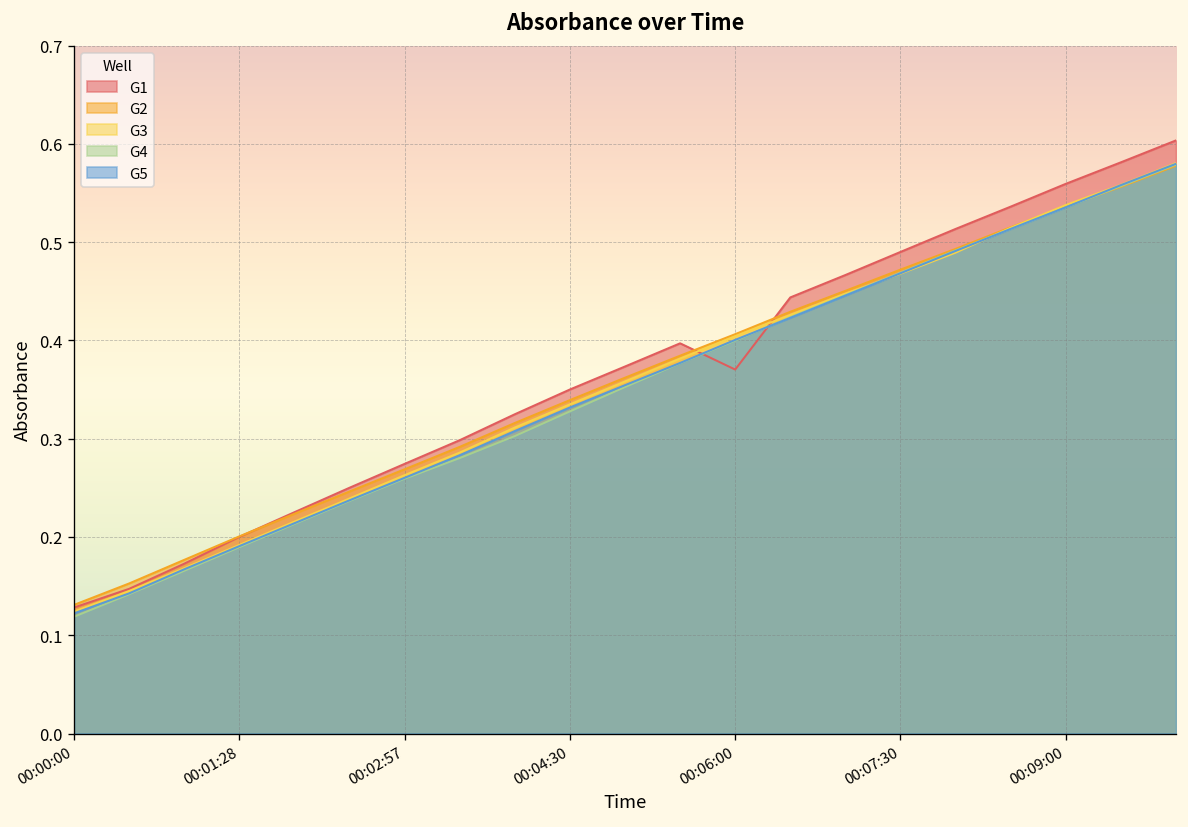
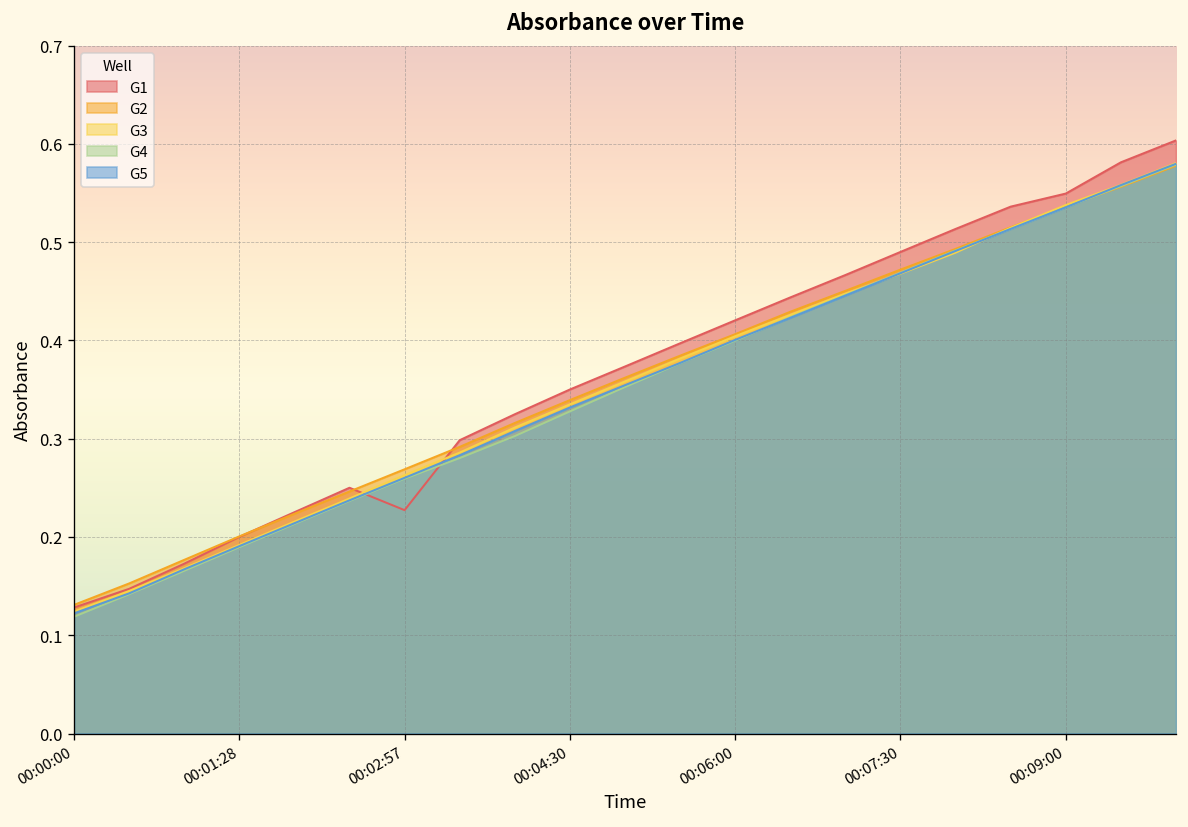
G1, 00:02:57: 0.27 -> 0.23
G1, 00:06:00: 0.37 -> 0.42
G1, 00:09:00: 0.56 -> 0.55
